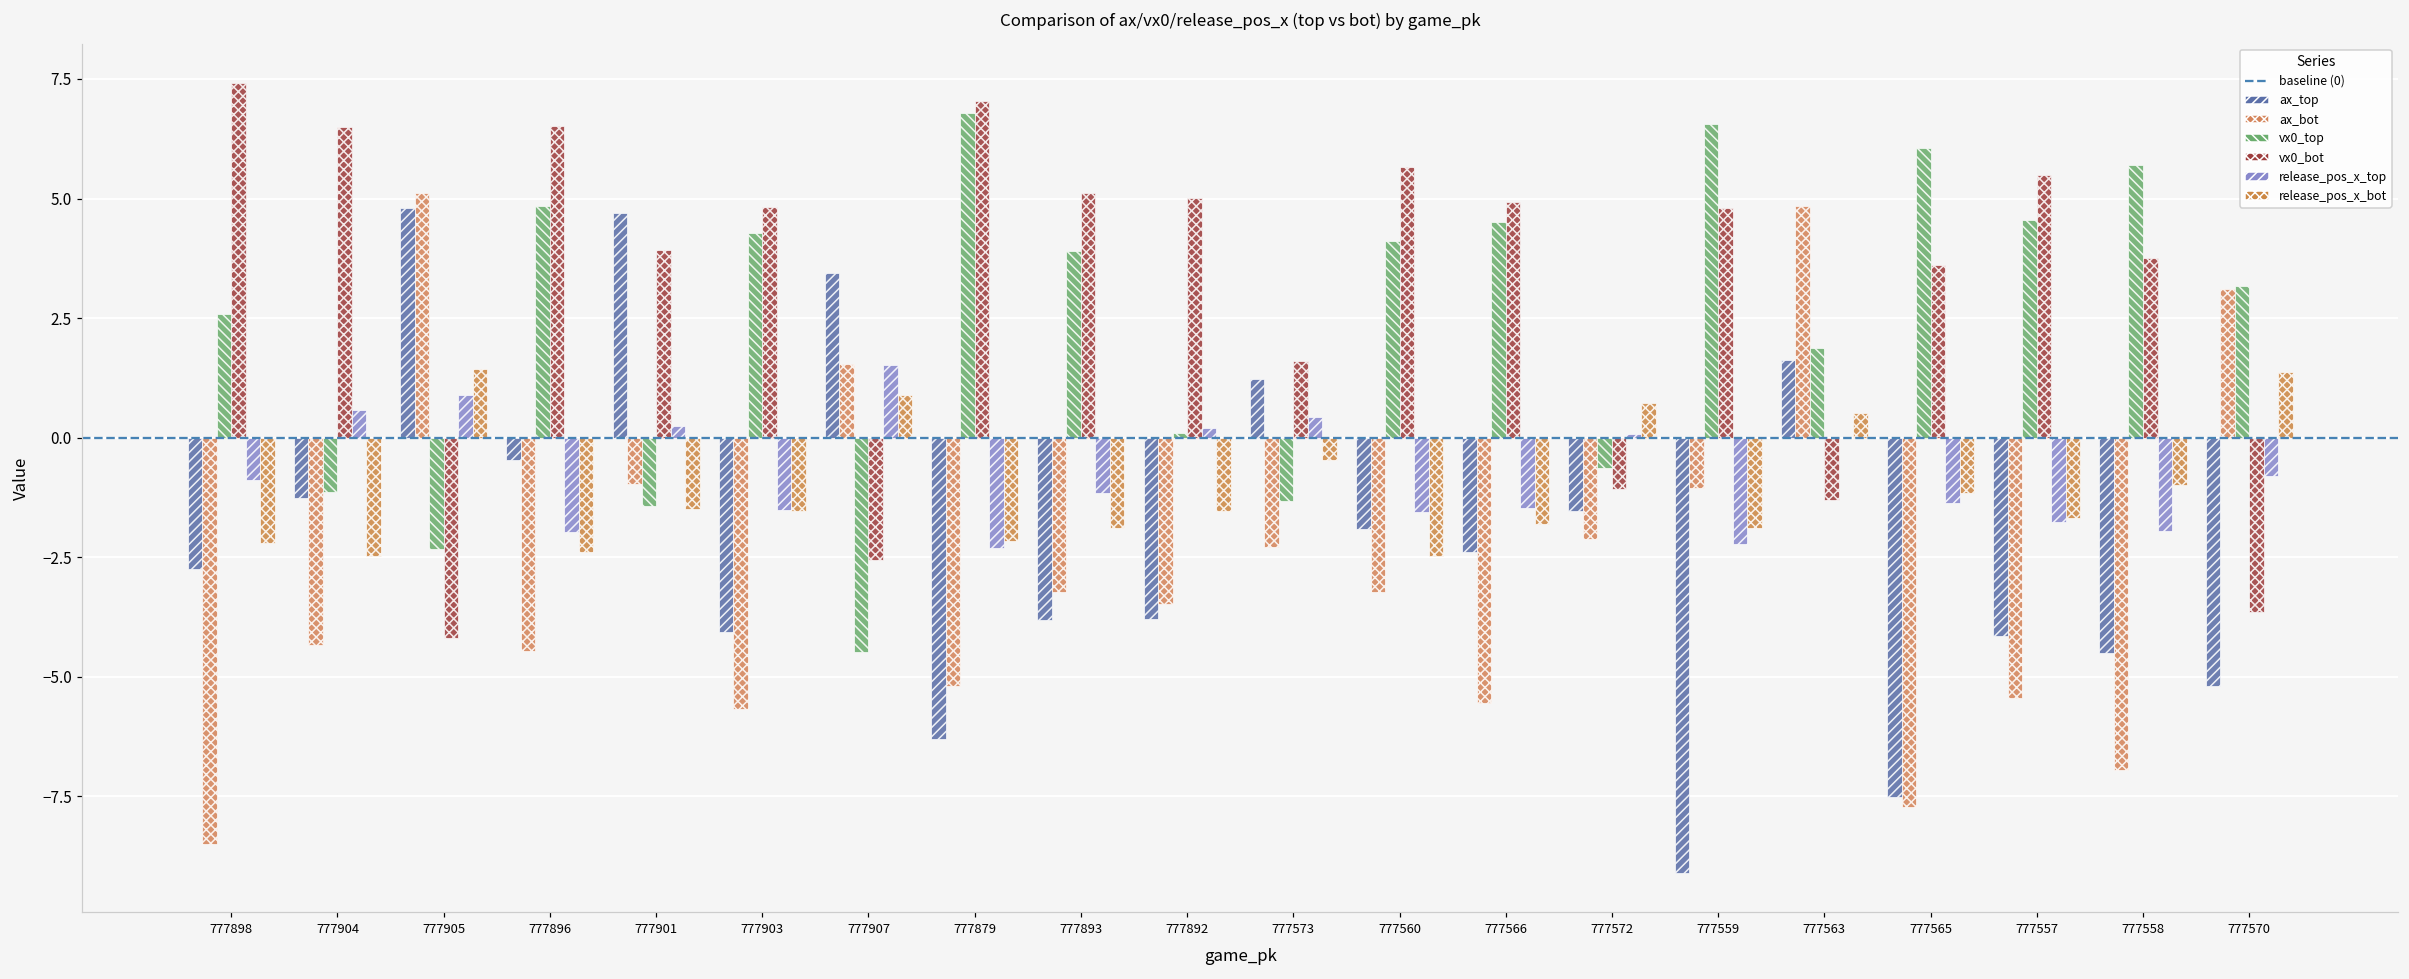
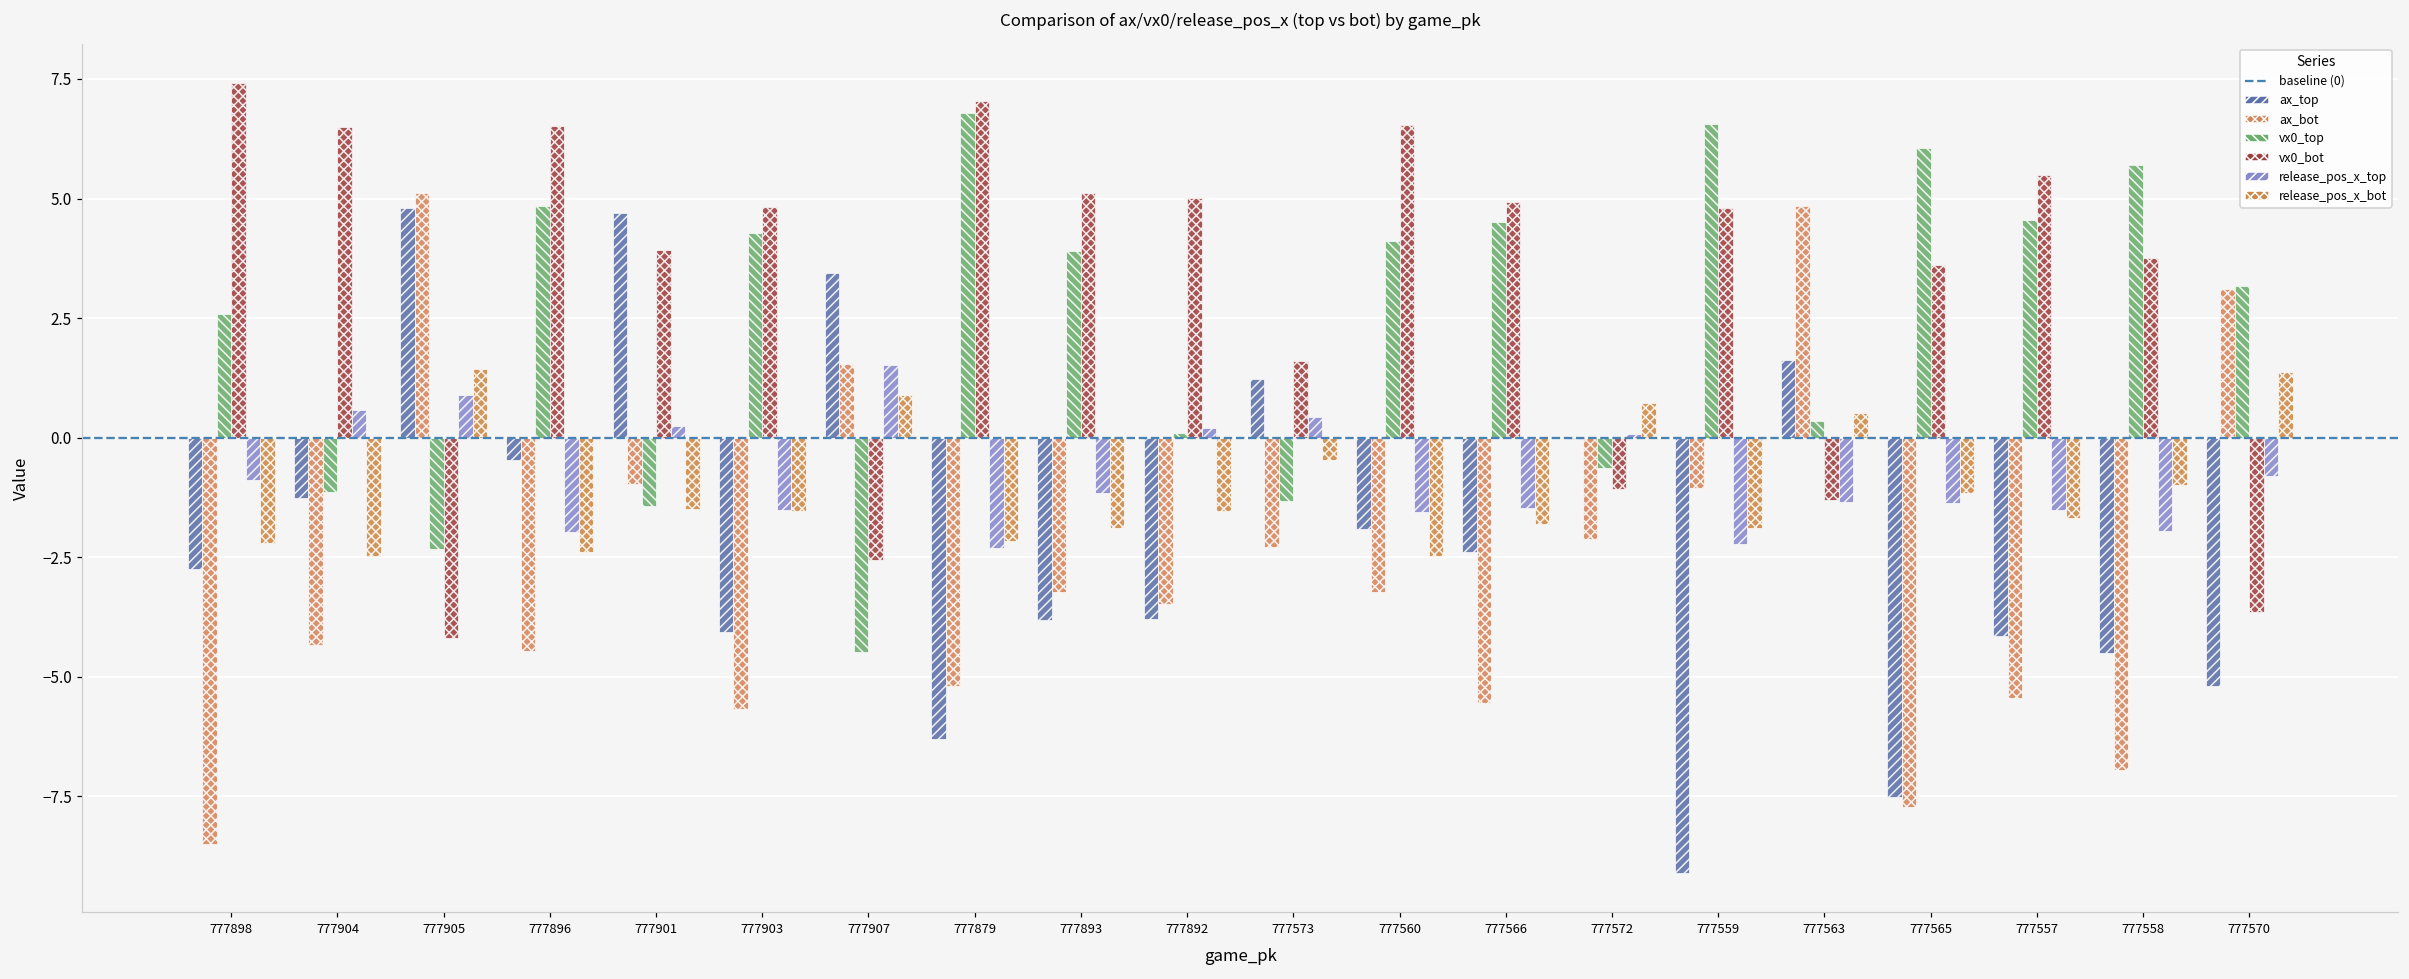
vx0_bot, 777560: 5.7 -> 6.5
ax_top, 777572: -1.5 -> 0.0
vx0_top, 777563: 1.9 -> 0.4
release_pos_x_top, 777563: 0.0 -> -1.3
release_pos_x_top, 777557: -1.8 -> -1.5
